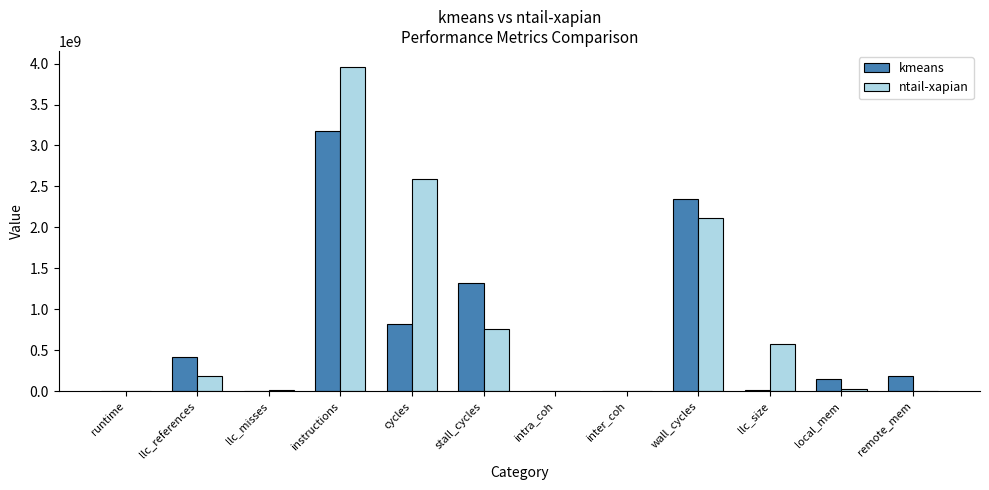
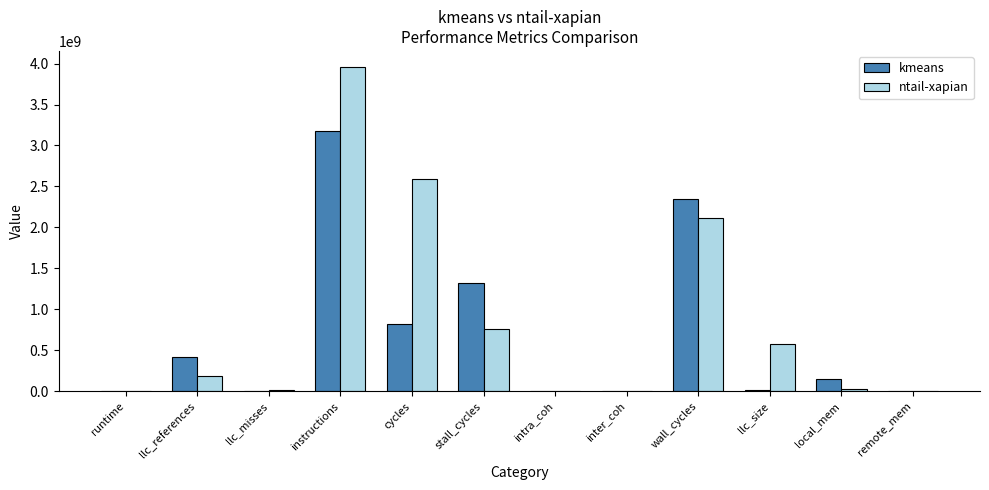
kmeans, remote_mem: 200000000 -> 0
